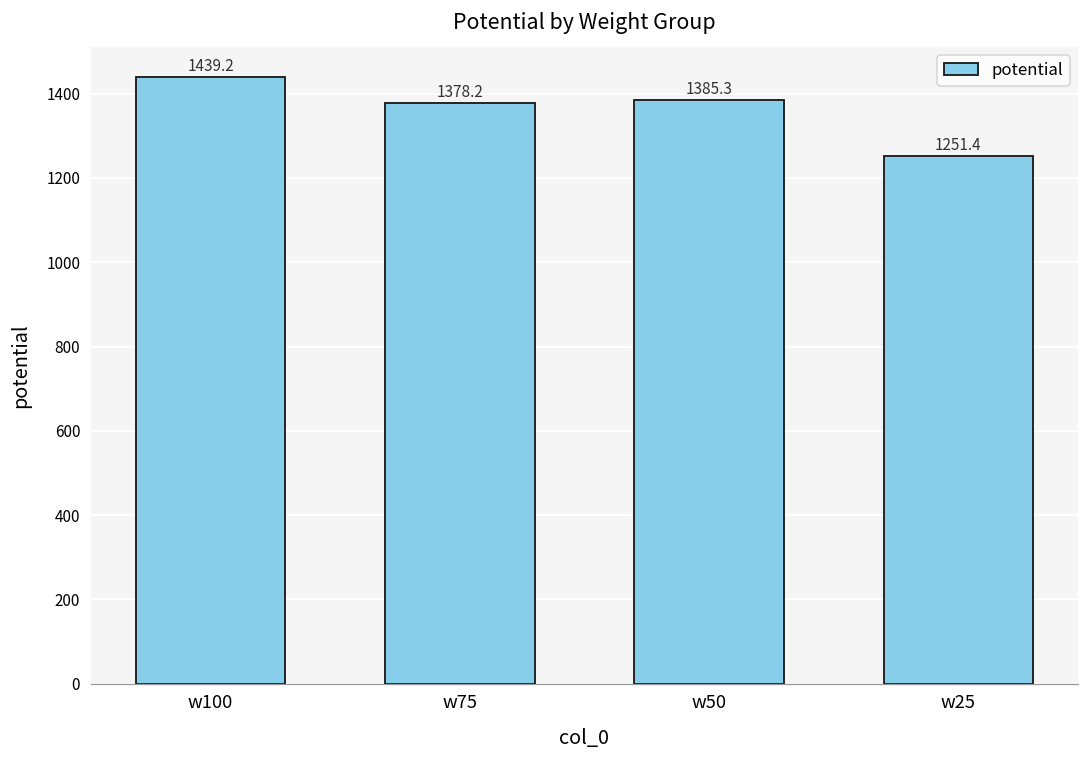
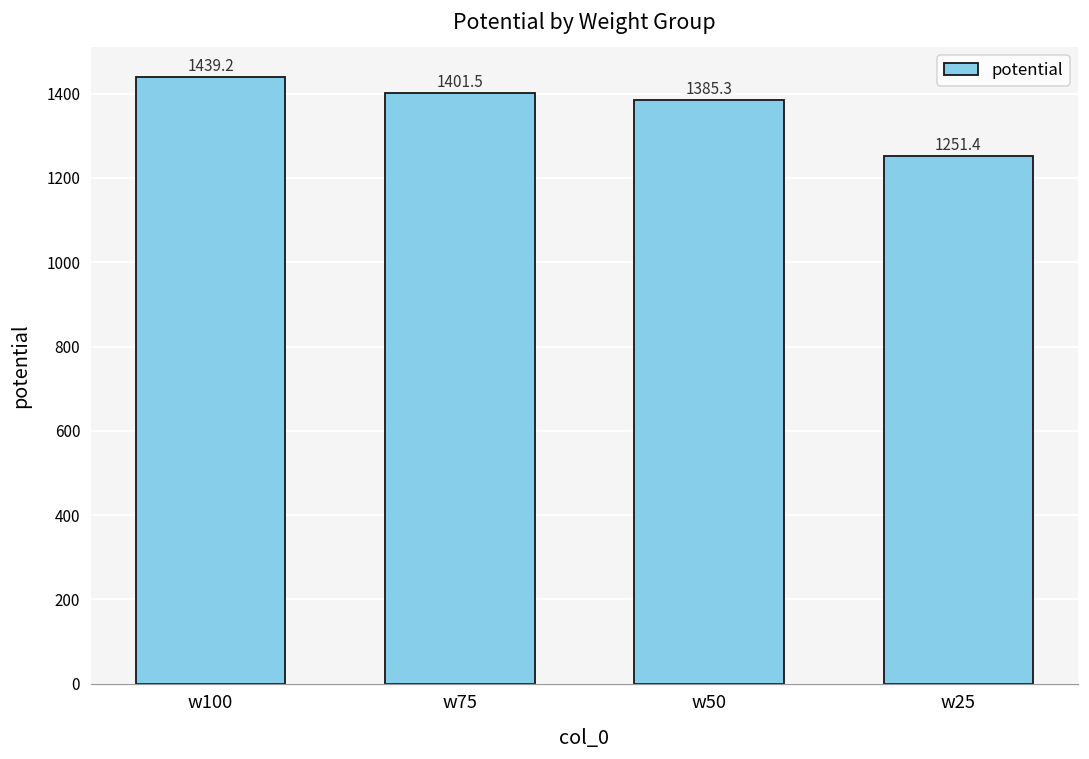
w75: 1378.2 -> 1401.5
